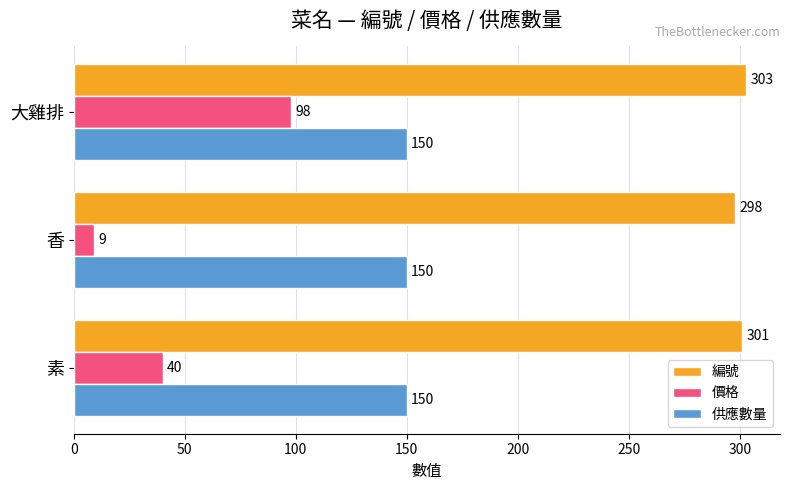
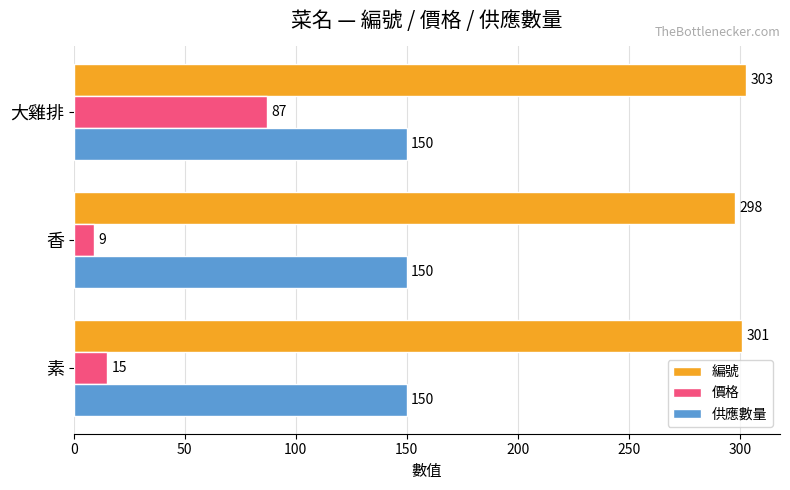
價格, 大雞排: 98 -> 87
價格, 素: 40 -> 15
